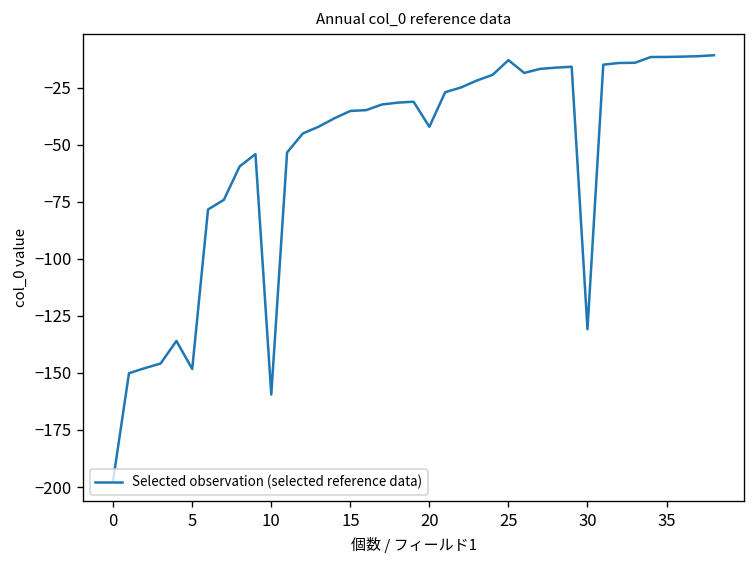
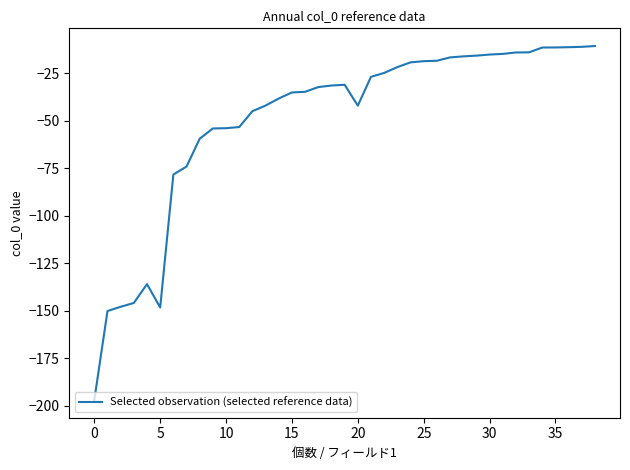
10: -159 -> -54
25: -13 -> -19
30: -131 -> -15
